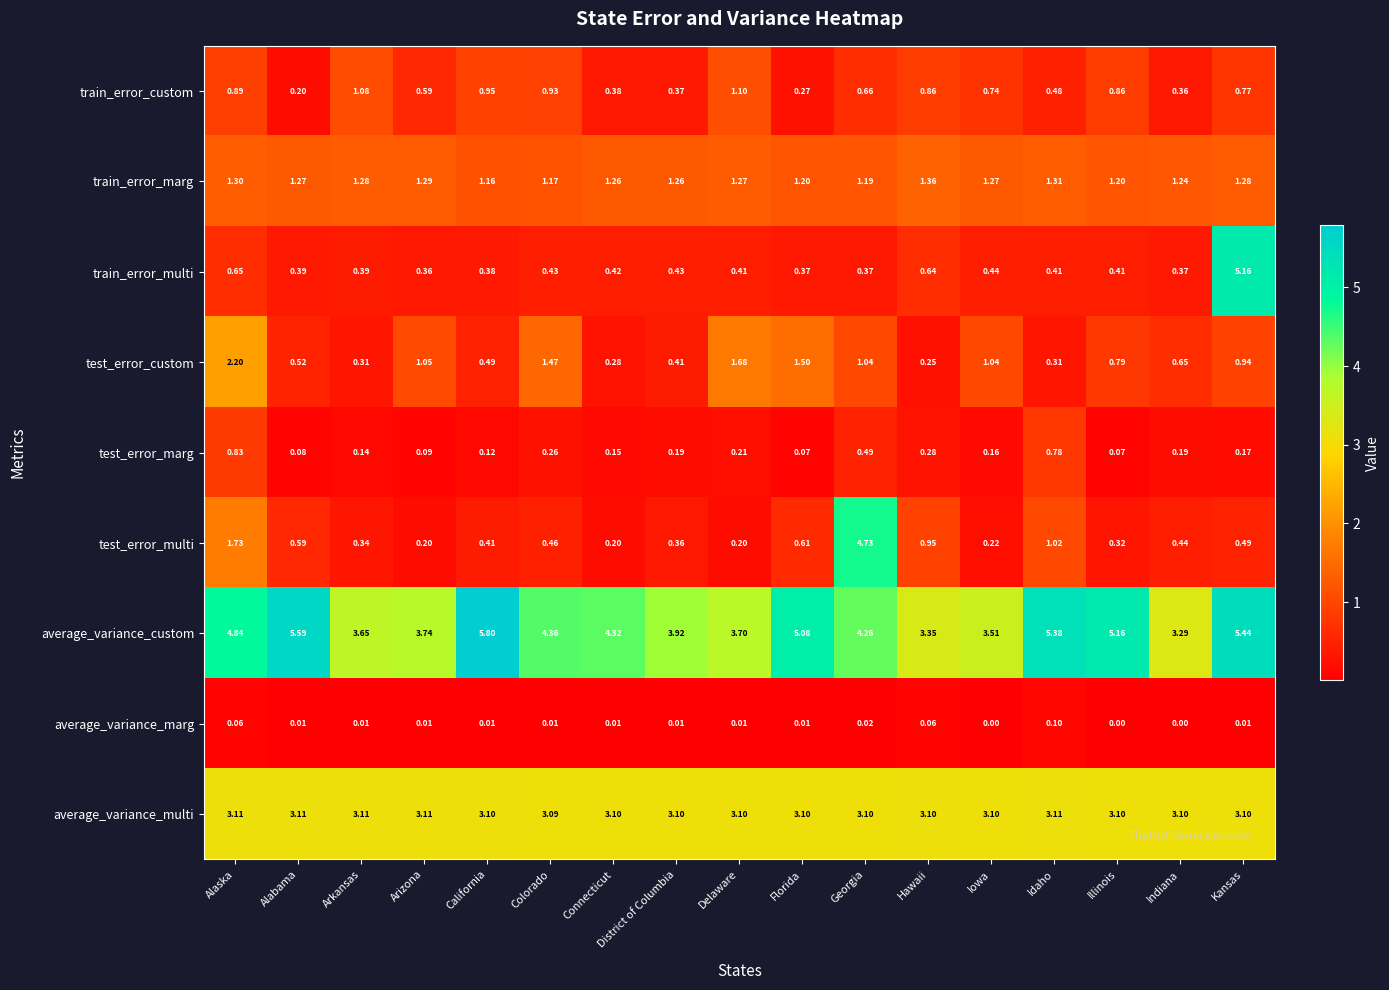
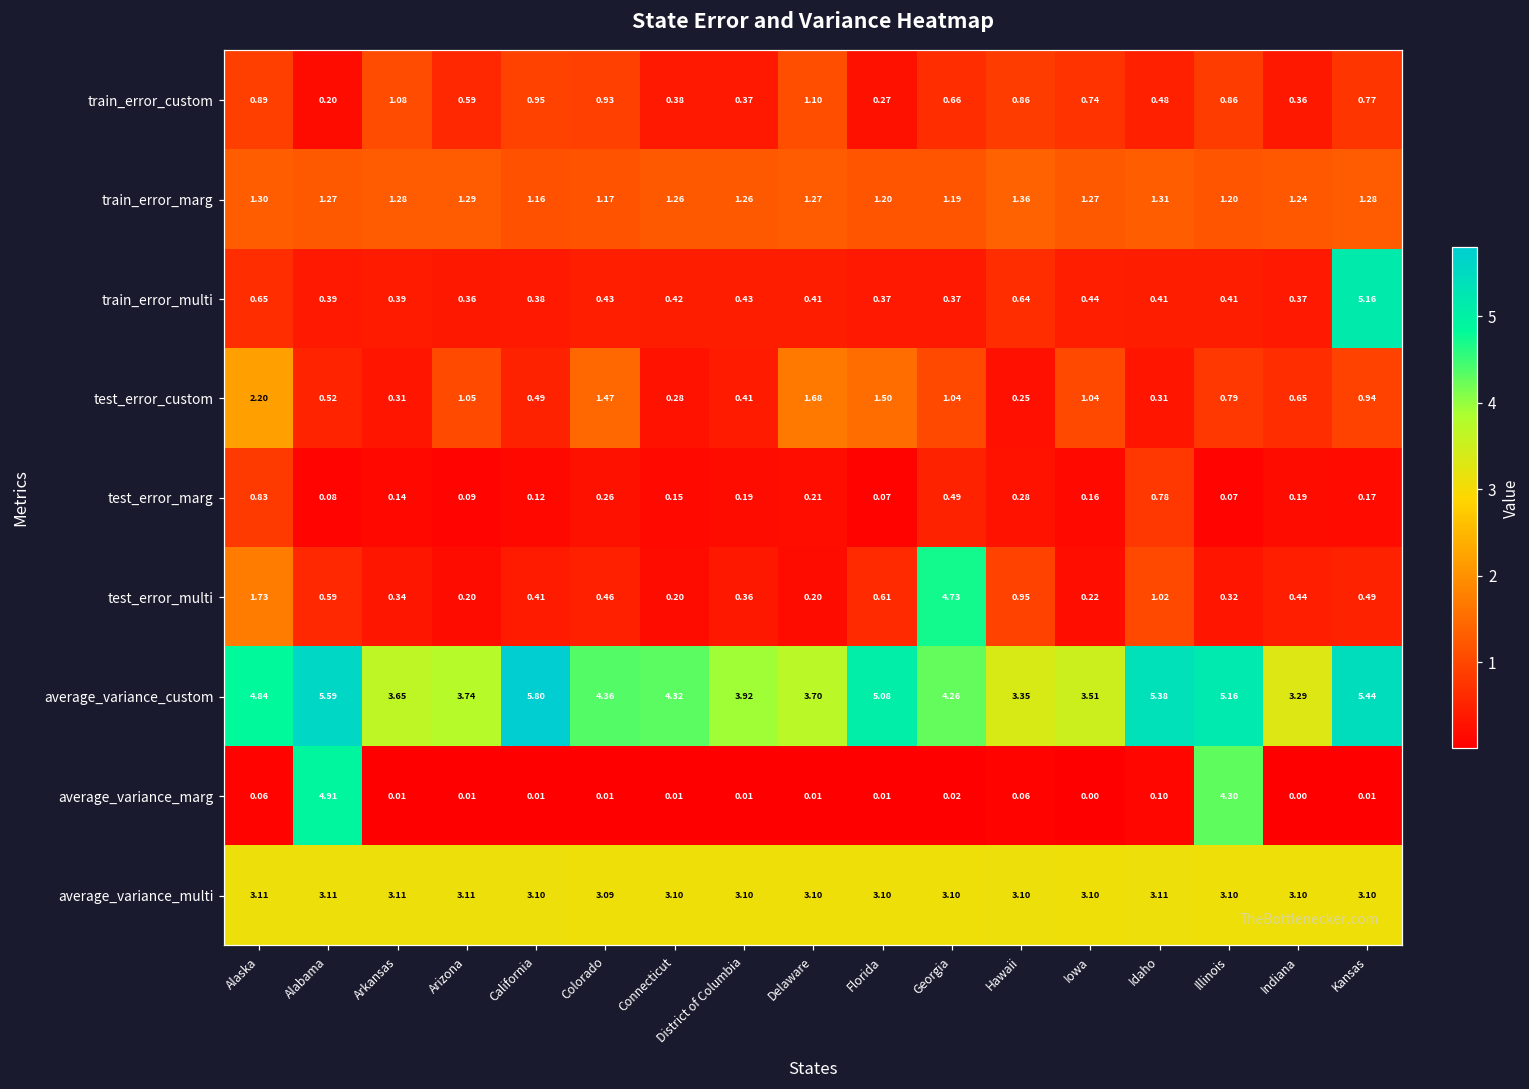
average_variance_marg, Alabama: 0.01 -> 4.91
average_variance_marg, Illinois: 0.00 -> 4.30
